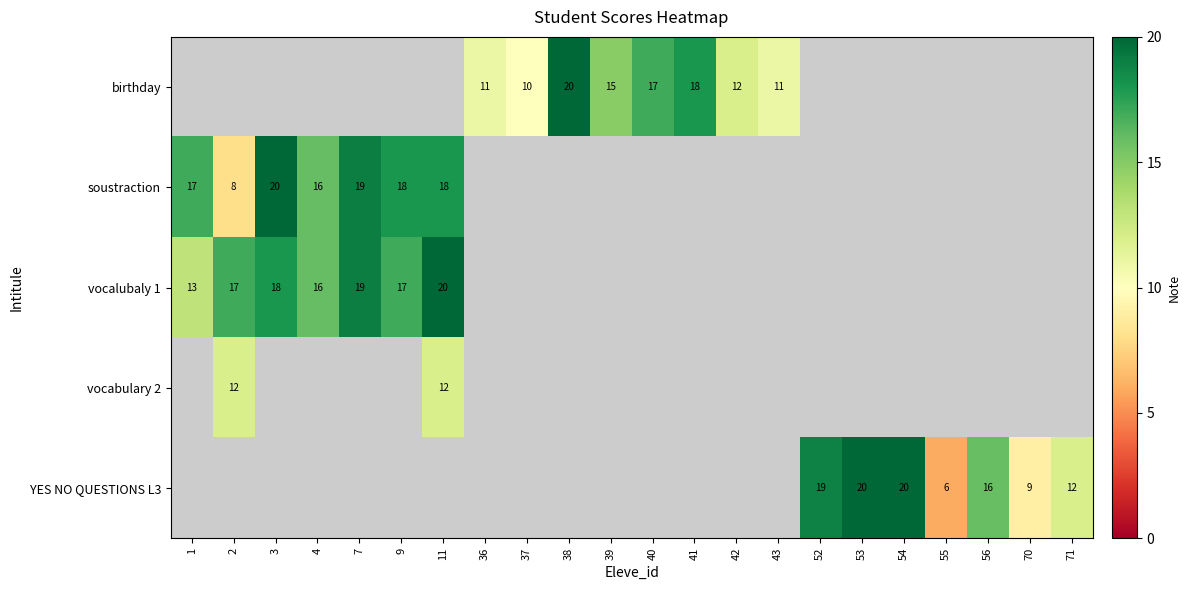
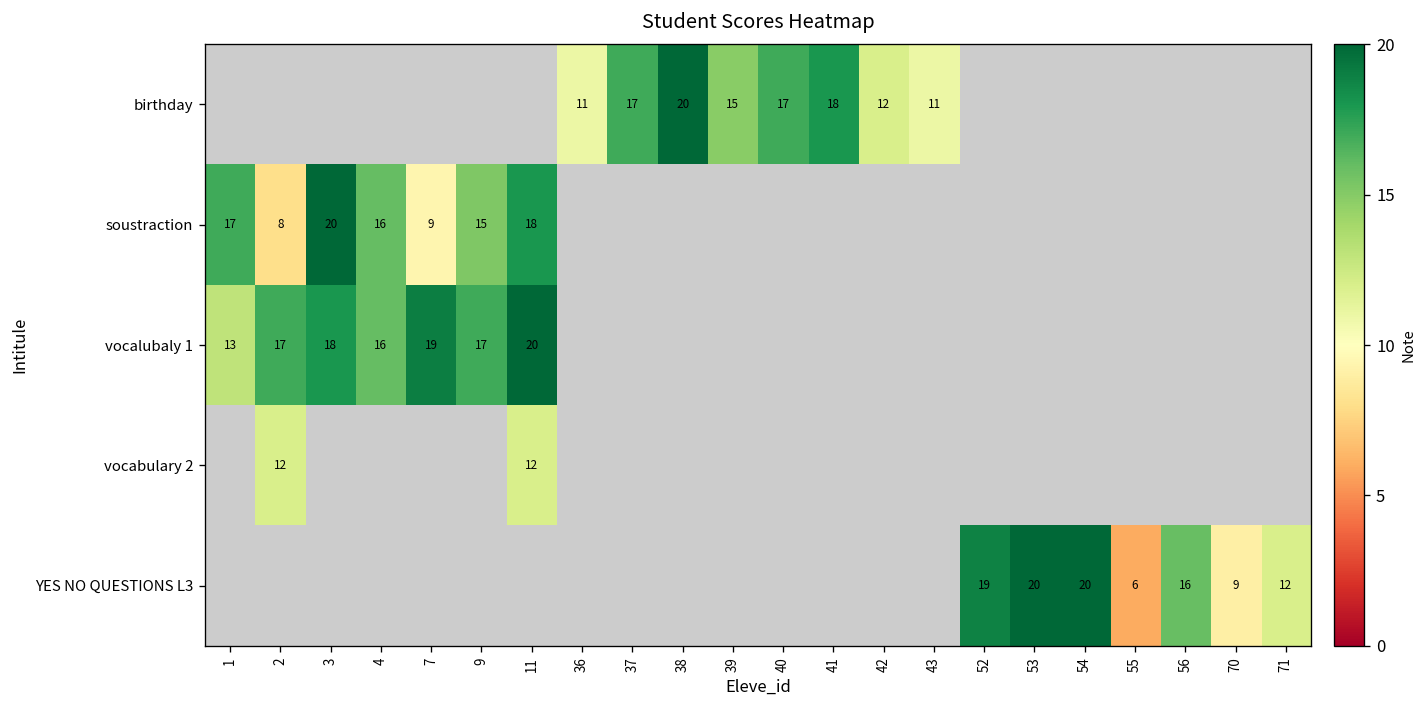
birthday, 37: 10 -> 17
soustraction, 7: 19 -> 9
soustraction, 9: 18 -> 15
